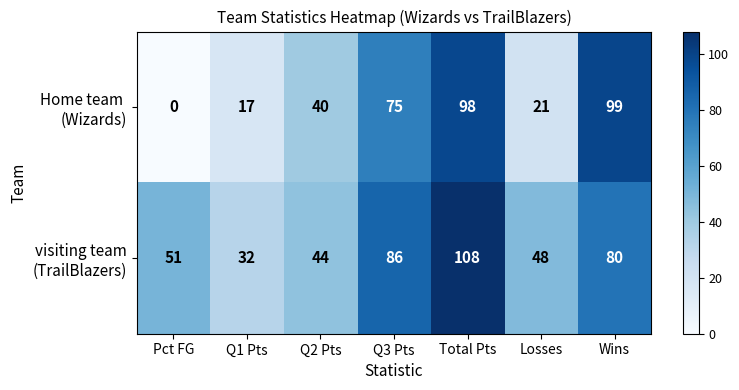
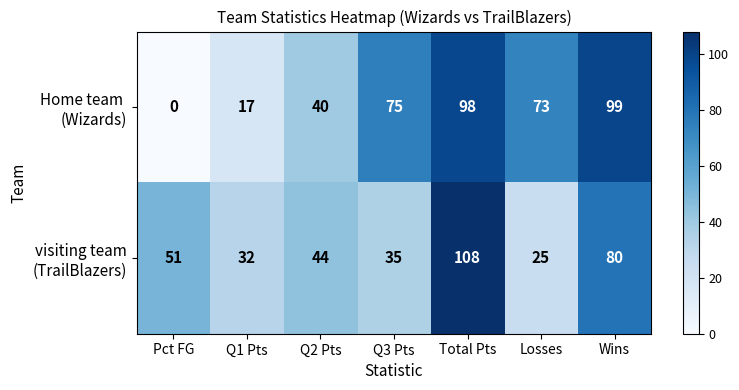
Home team (Wizards), Losses: 21 -> 73
visiting team (TrailBlazers), Q3 Pts: 86 -> 35
visiting team (TrailBlazers), Losses: 48 -> 25
